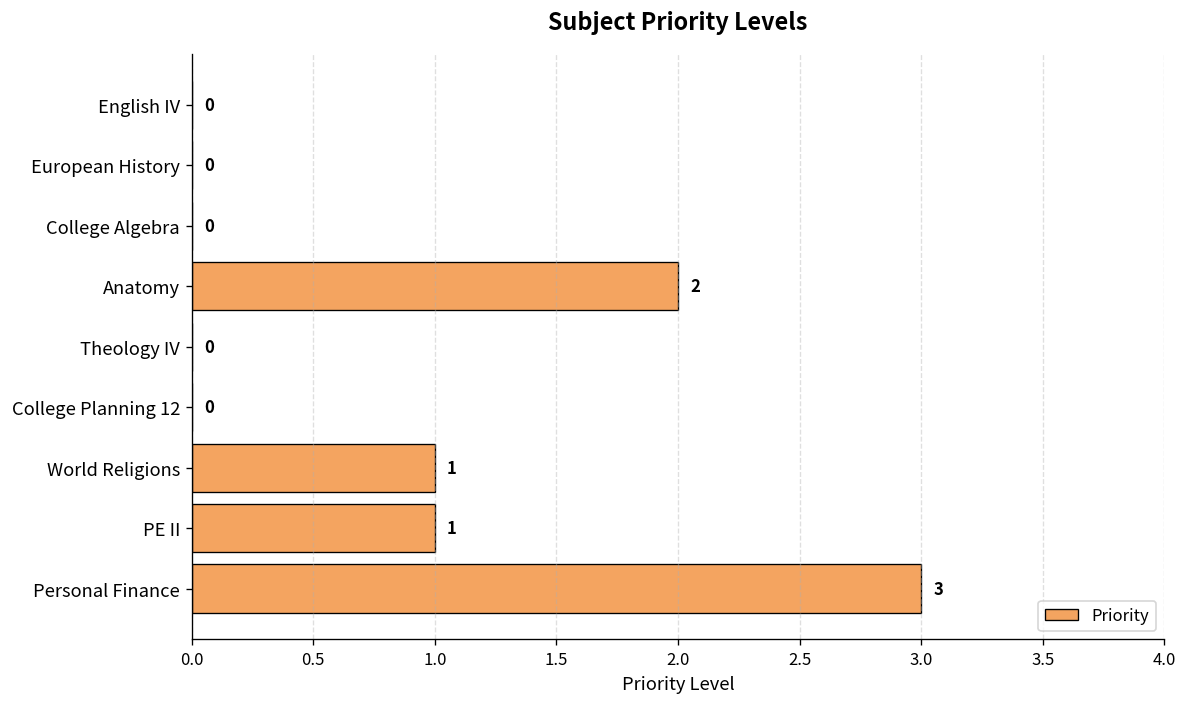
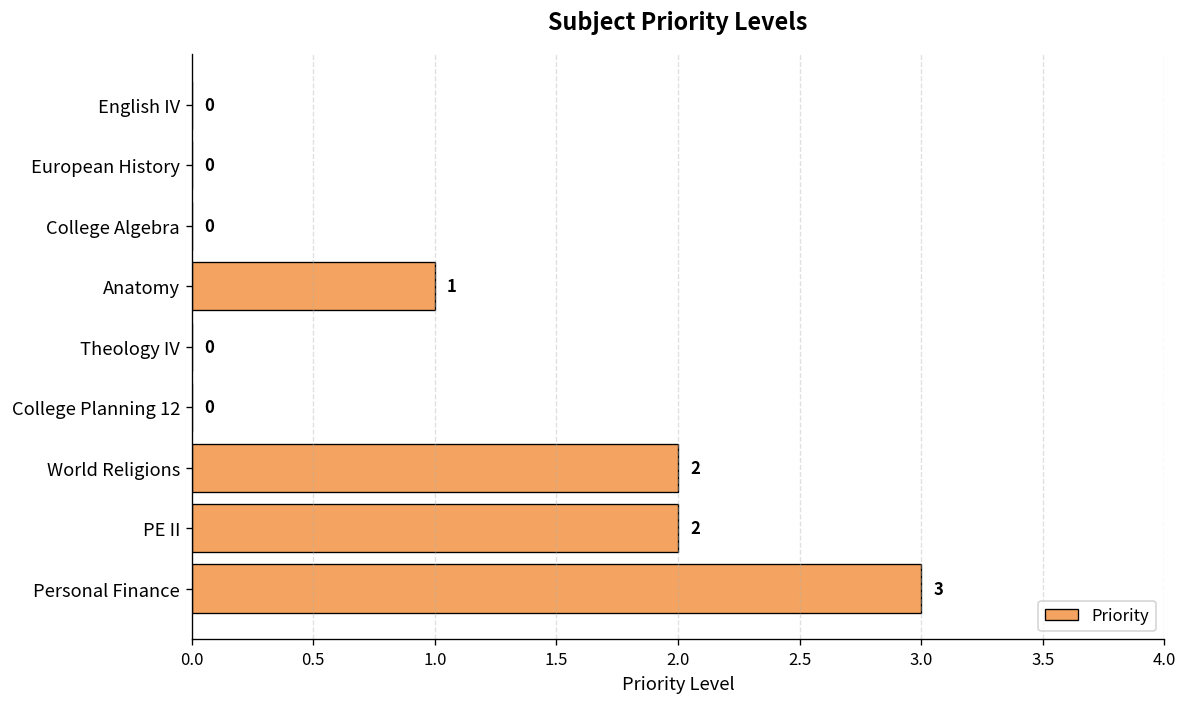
Anatomy: 2 -> 1
World Religions: 1 -> 2
PE II: 1 -> 2
